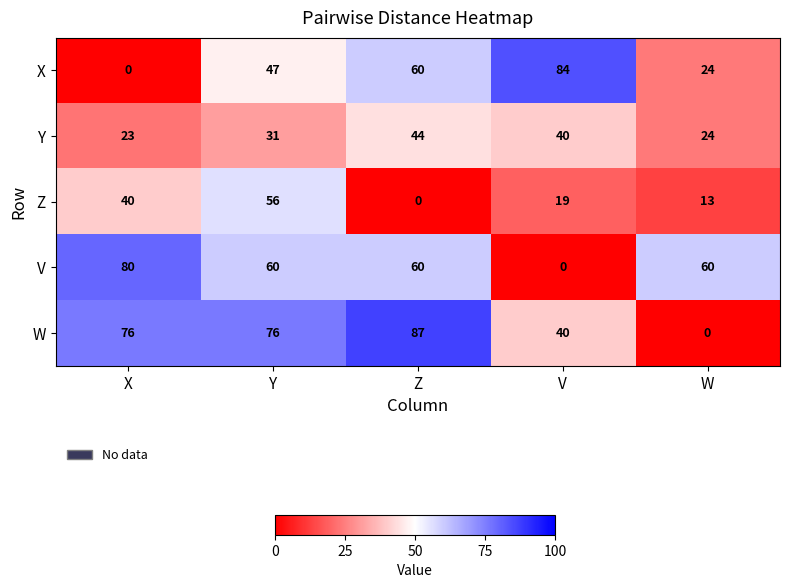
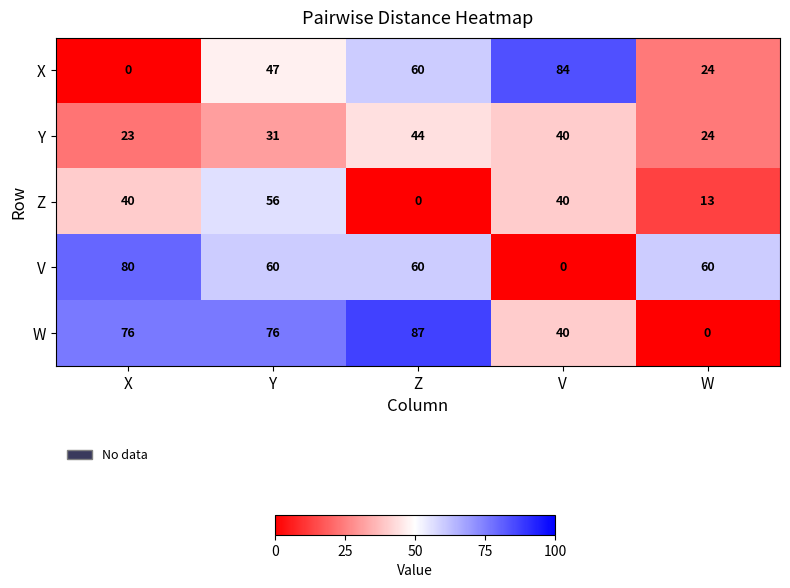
Z, V: 19 -> 40
